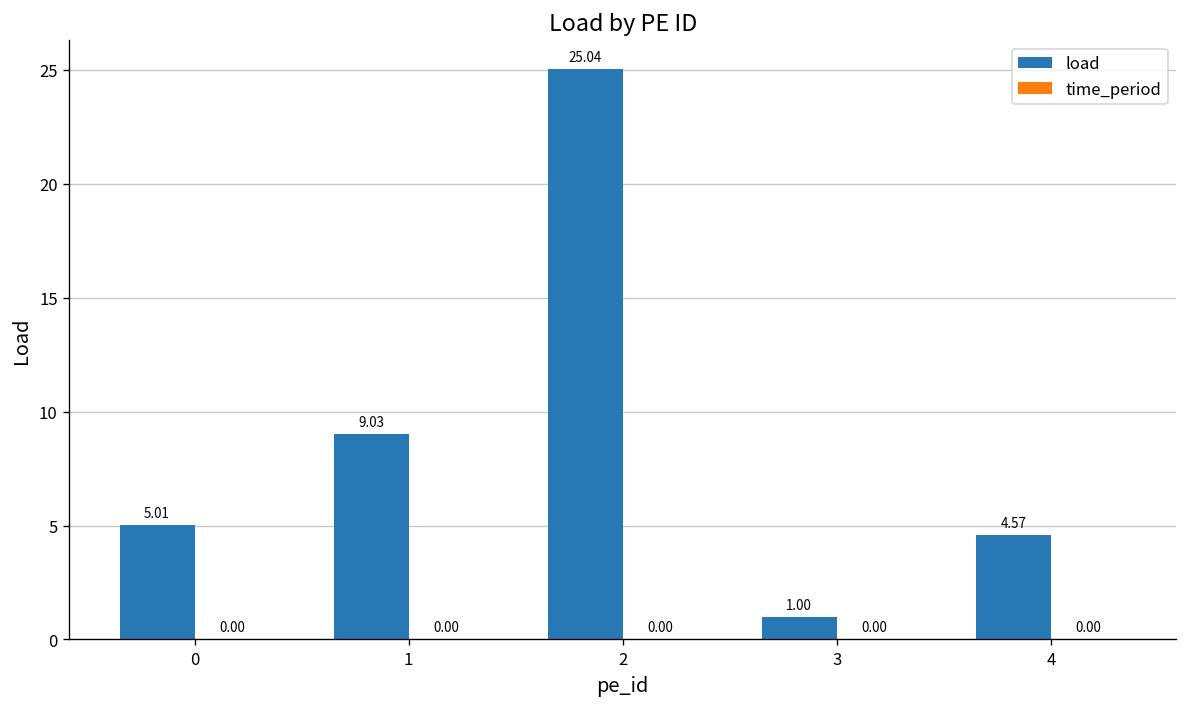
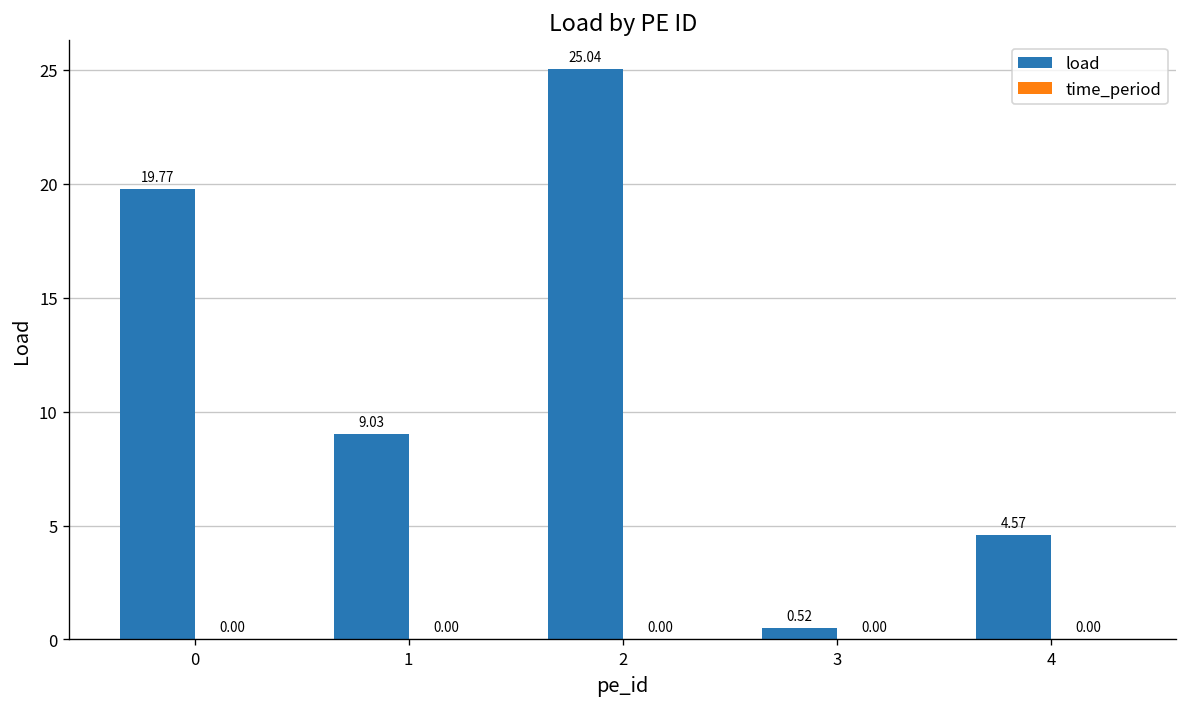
load, 0: 5.01 -> 19.77
load, 3: 1.00 -> 0.52
